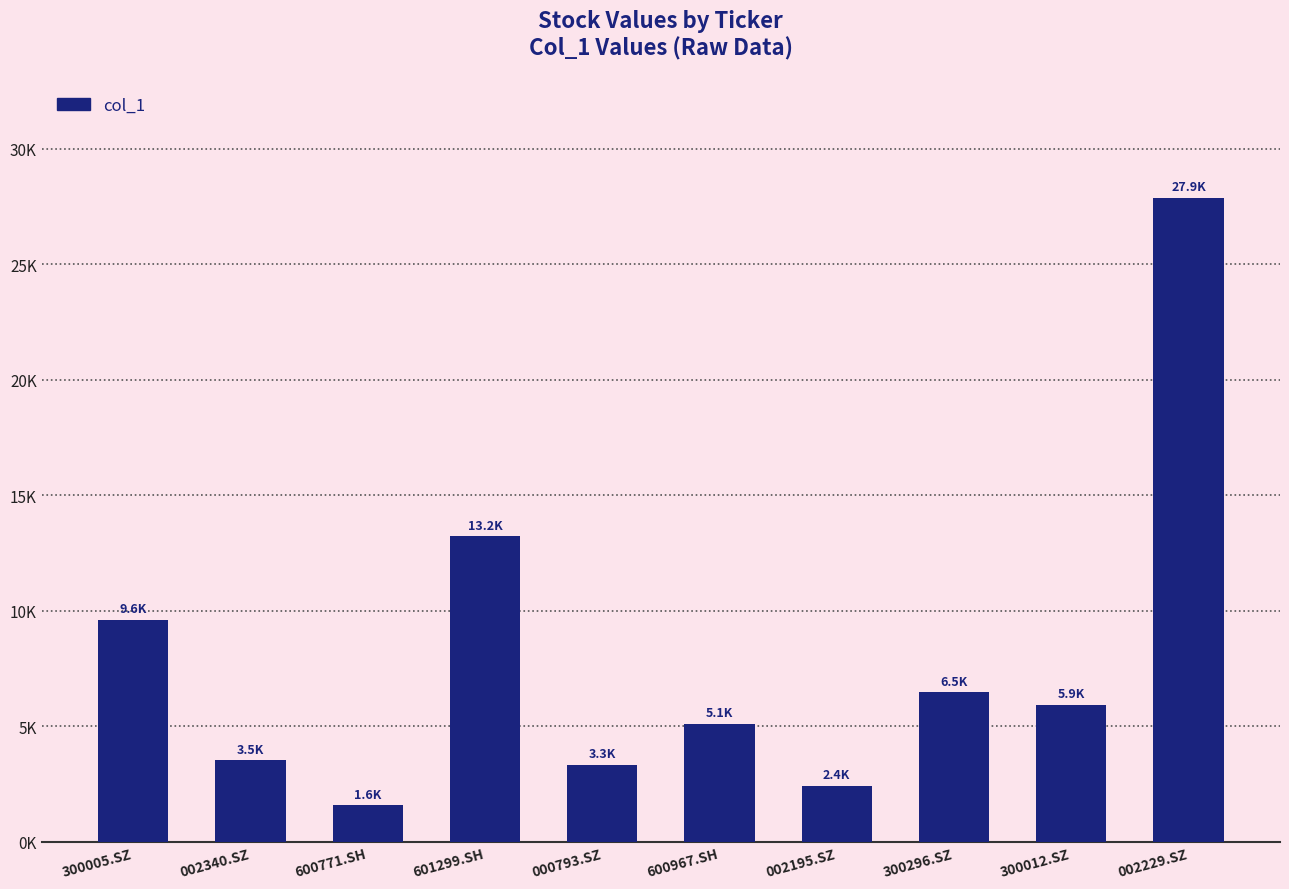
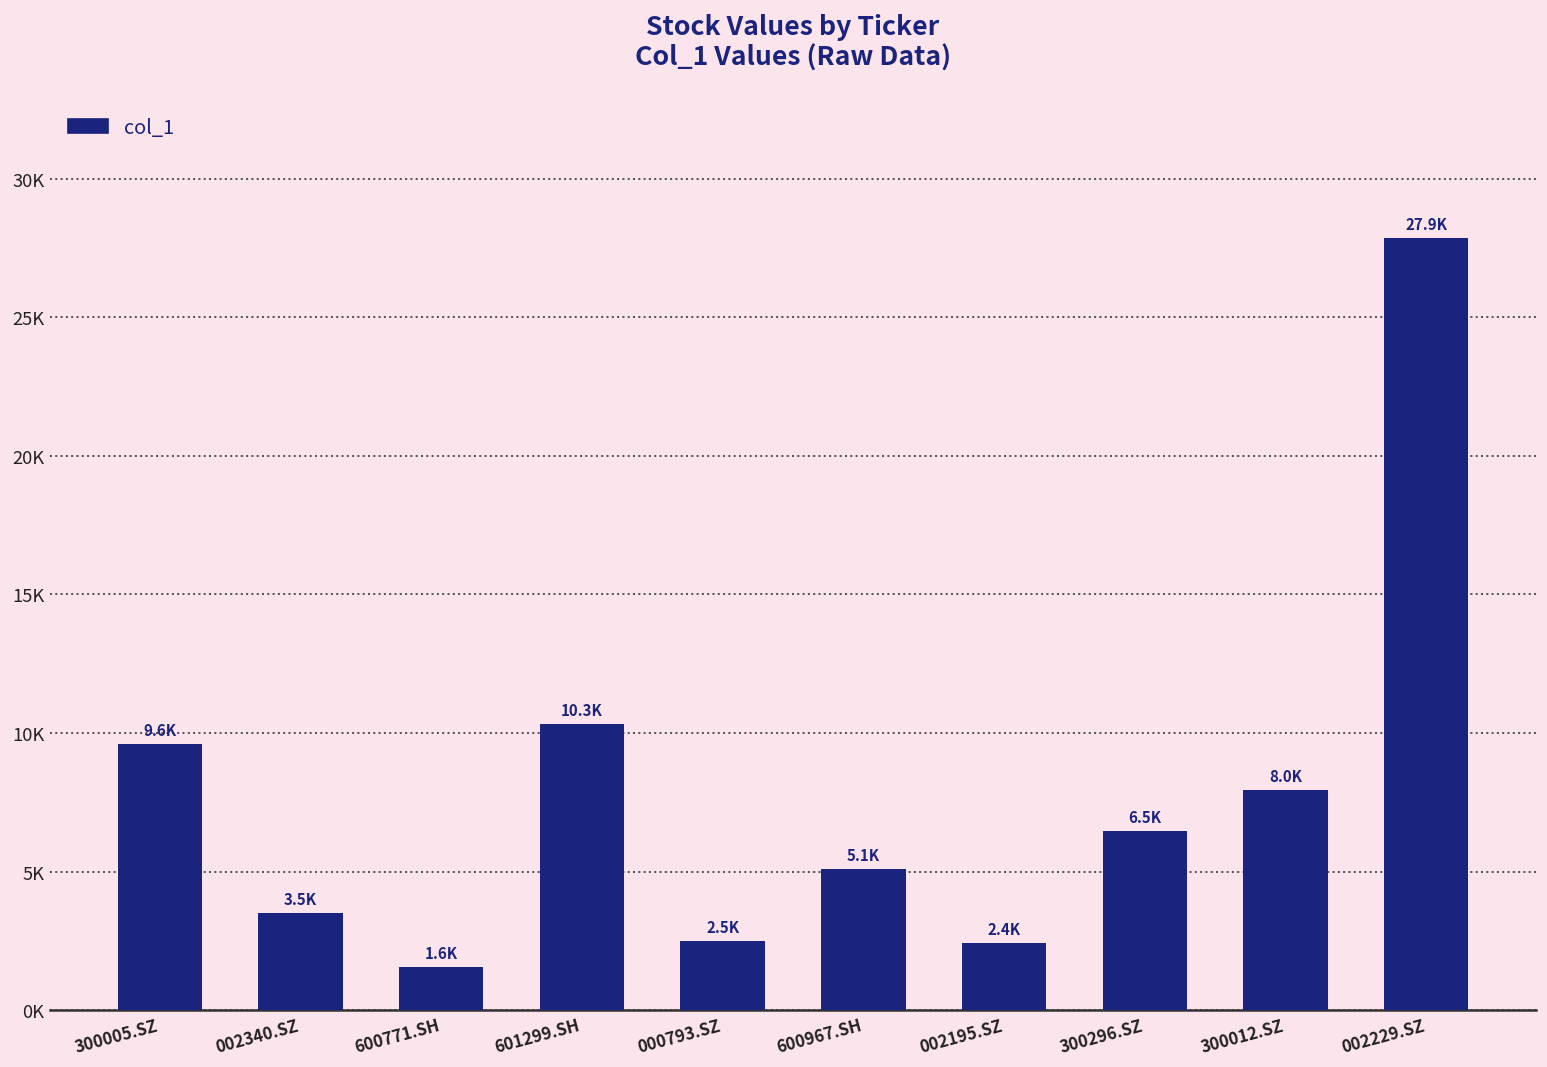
601299.SH: 13.2K -> 10.3K
000793.SZ: 3.3K -> 2.5K
300012.SZ: 5.9K -> 8.0K
